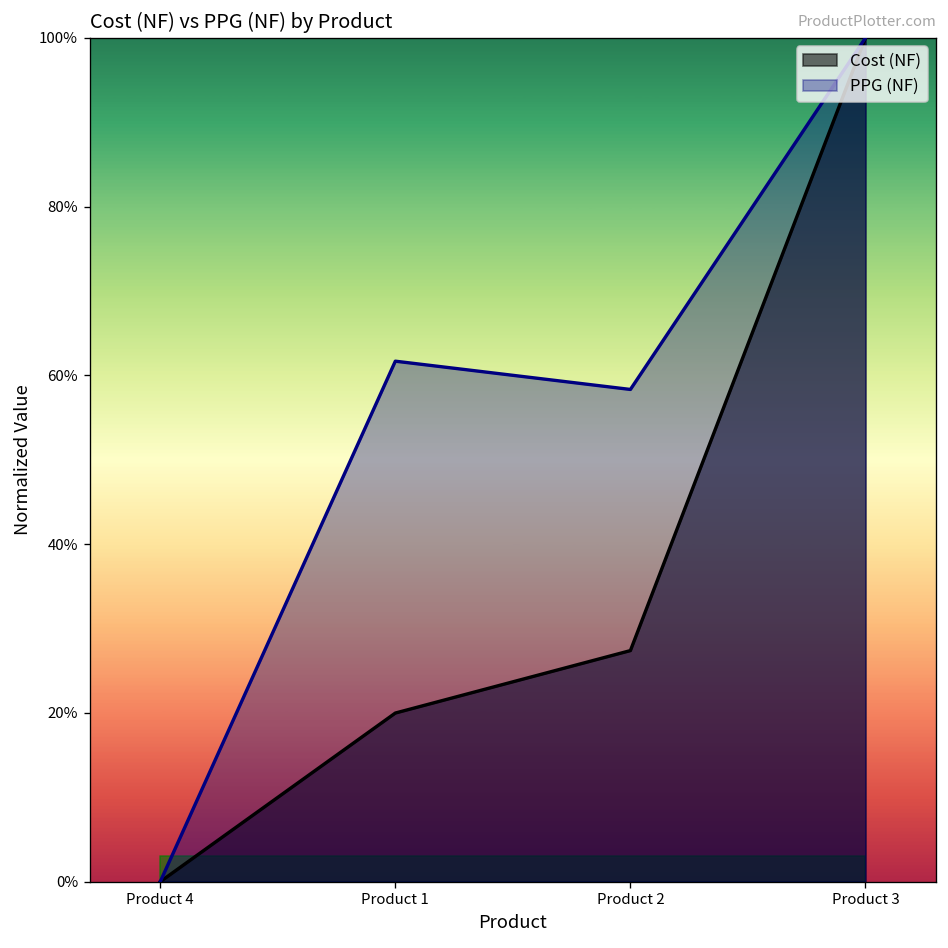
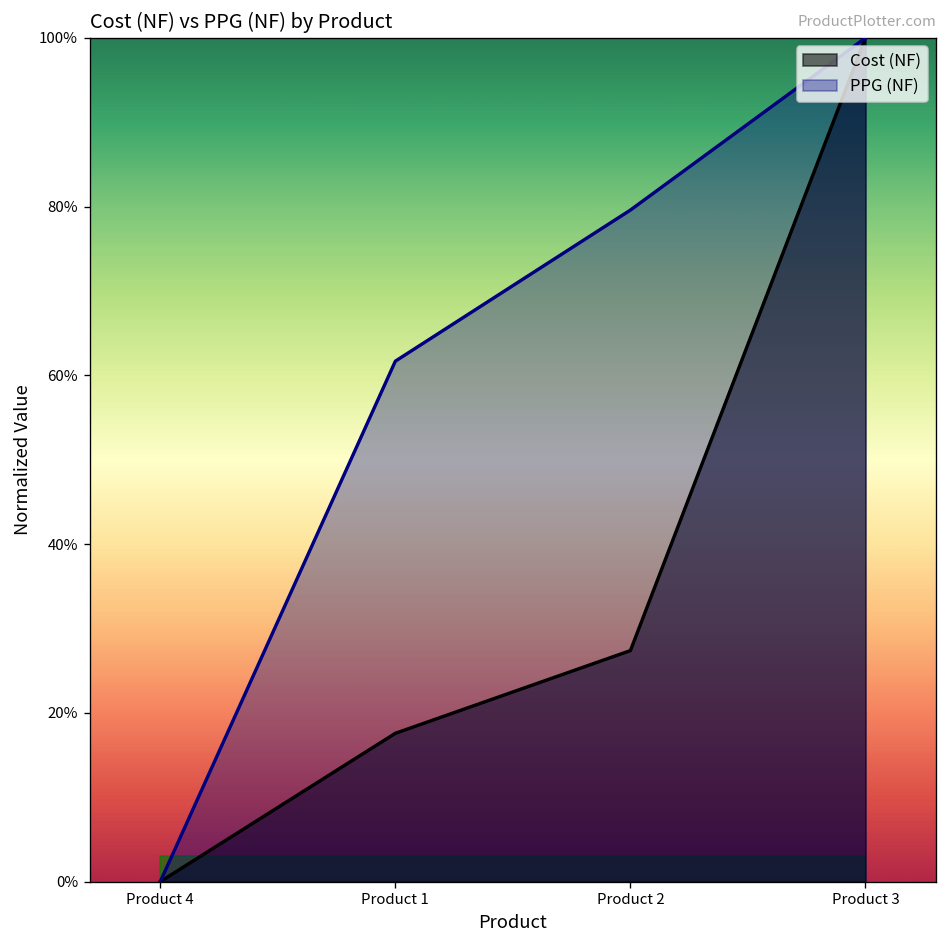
Cost (NF), Product 1: 20% -> 18%
PPG (NF), Product 2: 58% -> 80%
